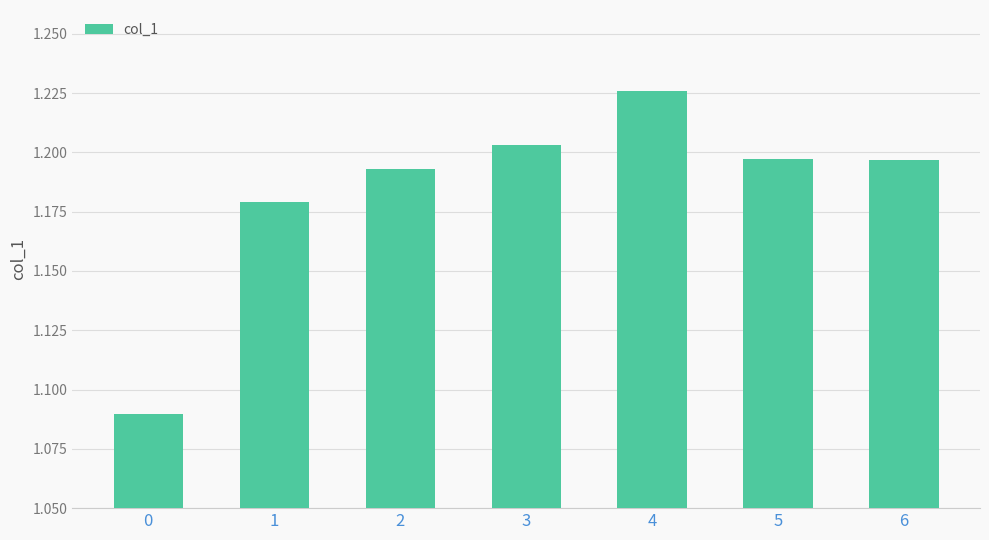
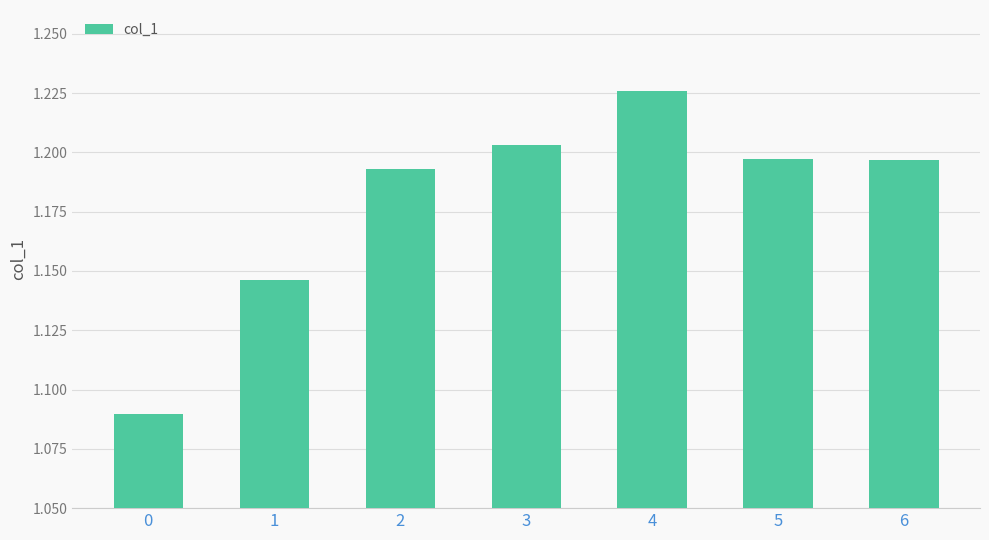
1: 1.179 -> 1.146
